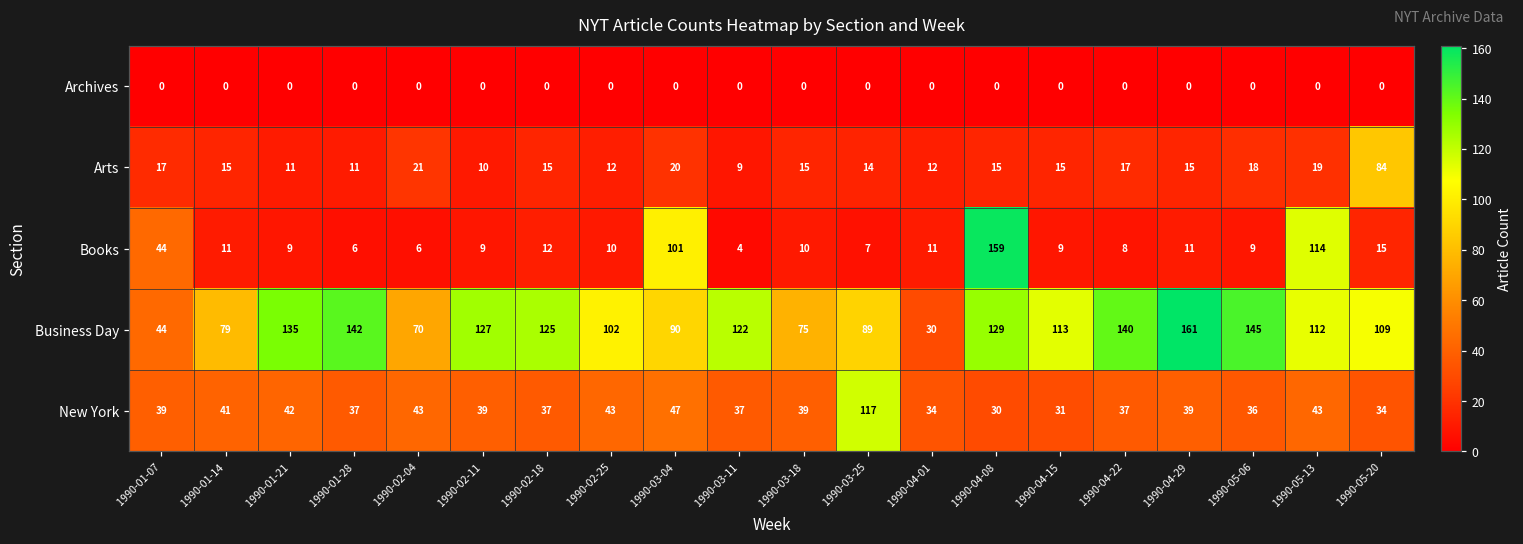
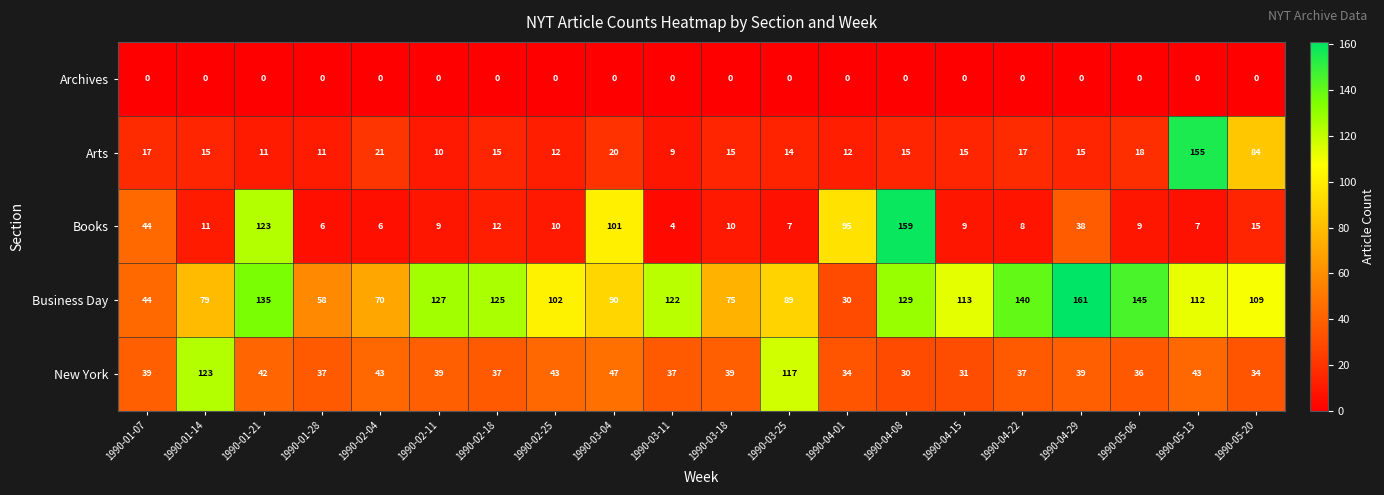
Arts, 1990-05-13: 19 -> 155
Books, 1990-01-21: 9 -> 123
Books, 1990-04-01: 11 -> 95
Books, 1990-04-29: 11 -> 38
Books, 1990-05-13: 114 -> 7
Business Day, 1990-01-28: 142 -> 58
New York, 1990-01-14: 41 -> 123
